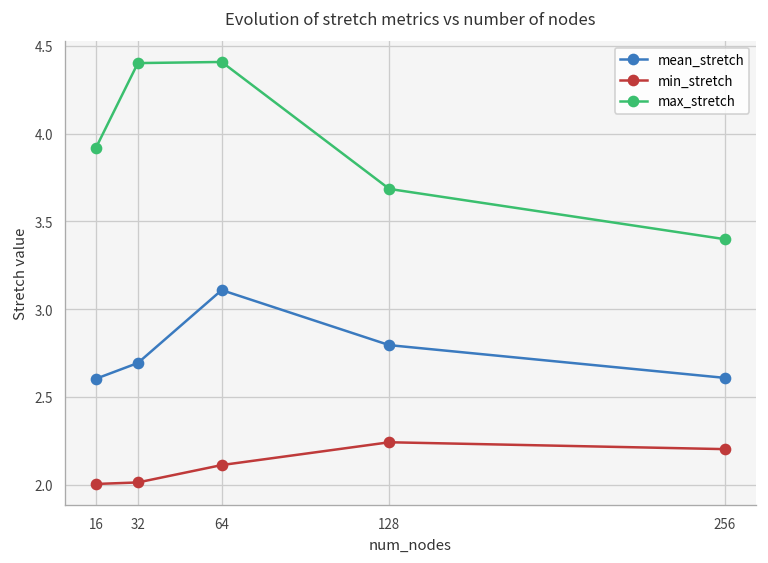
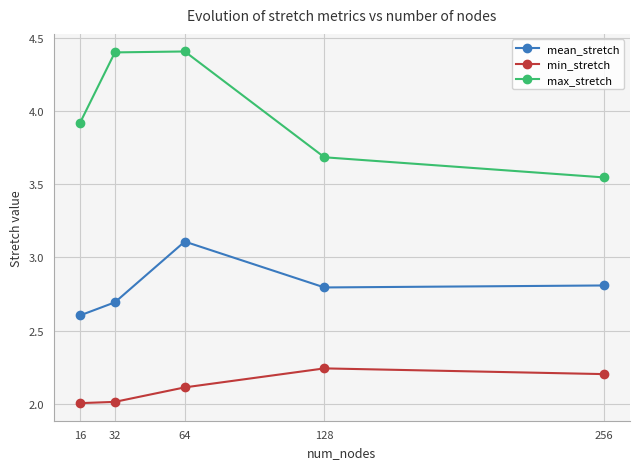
mean_stretch, 256: 2.61 -> 2.81
max_stretch, 256: 3.40 -> 3.55
